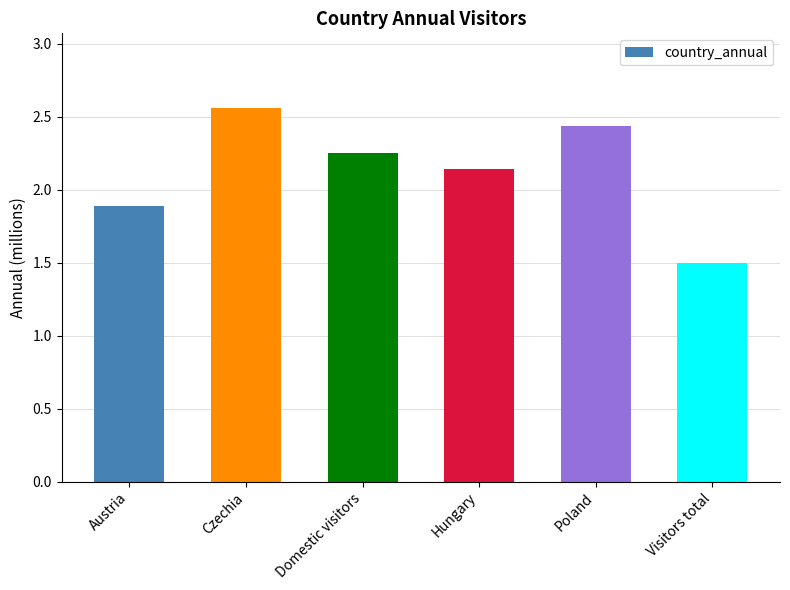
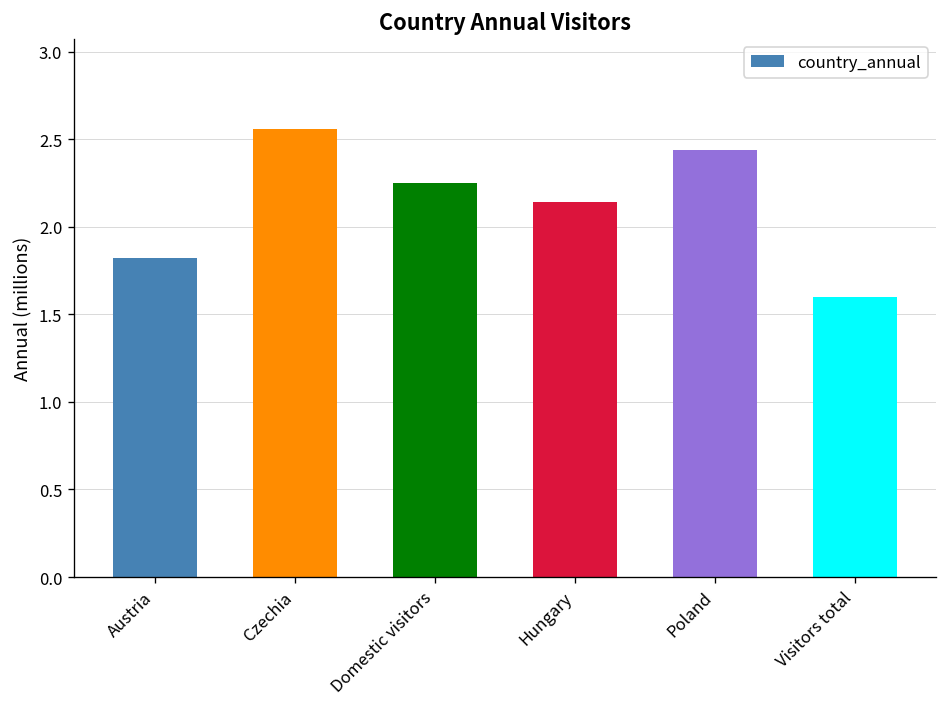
Austria: 1.89 -> 1.82
Visitors total: 1.5 -> 1.6
